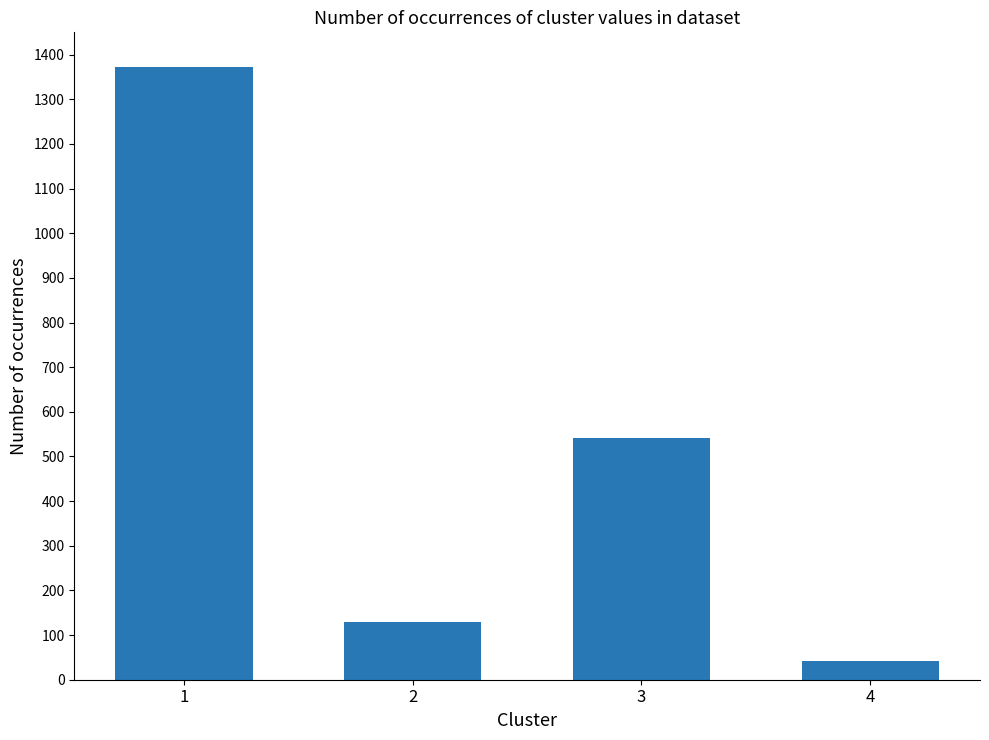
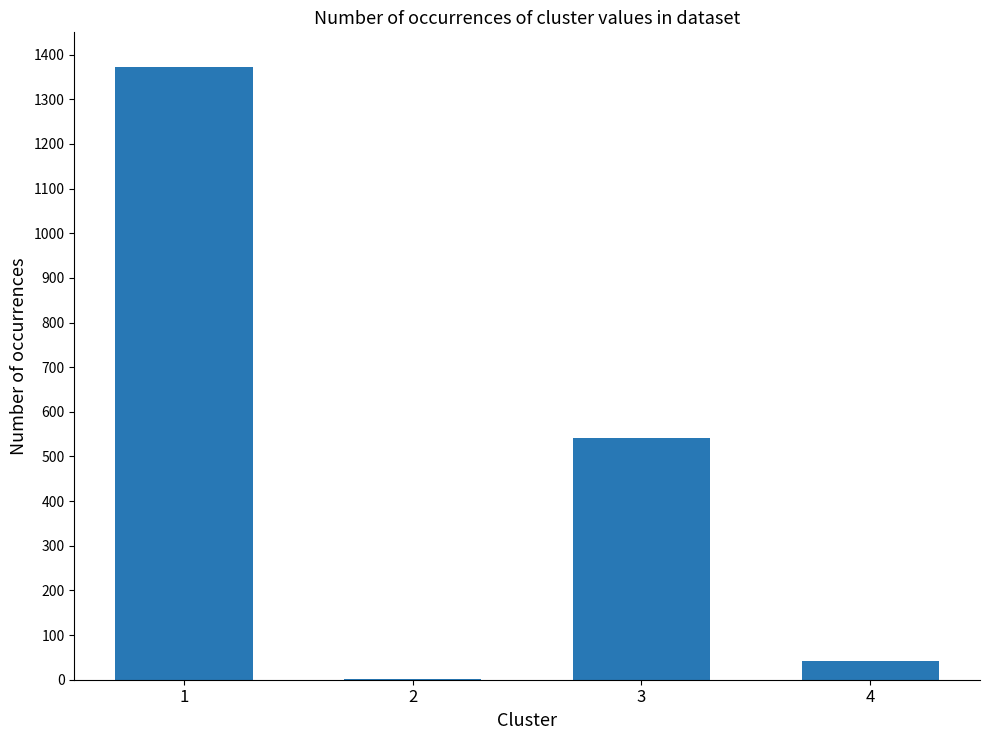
2: 130 -> 0
